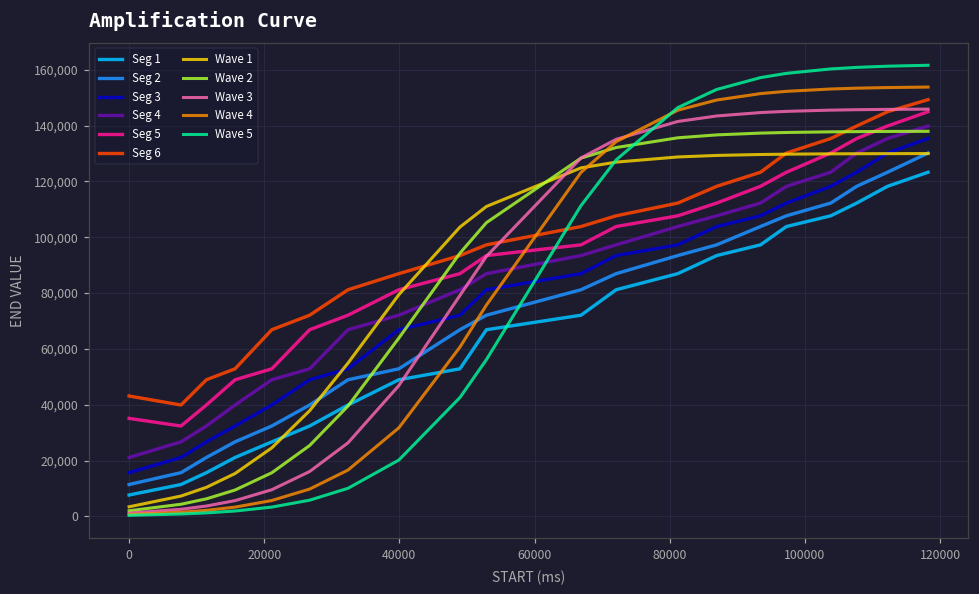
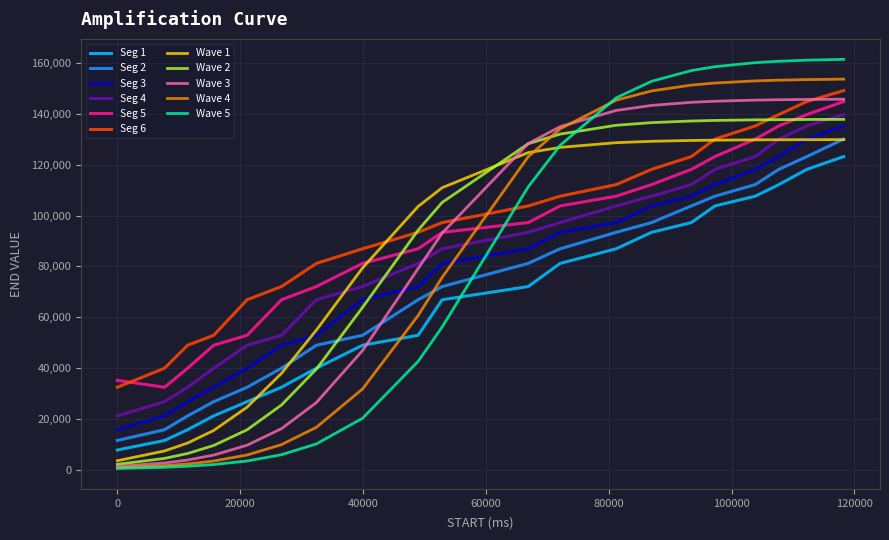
Seg 6, 0: 43,000 -> 32,000
